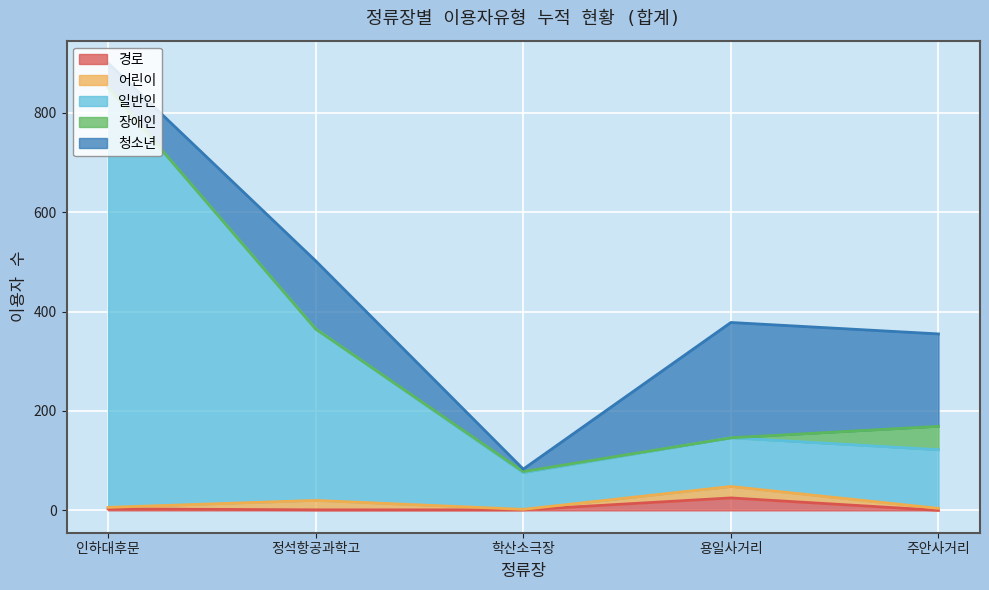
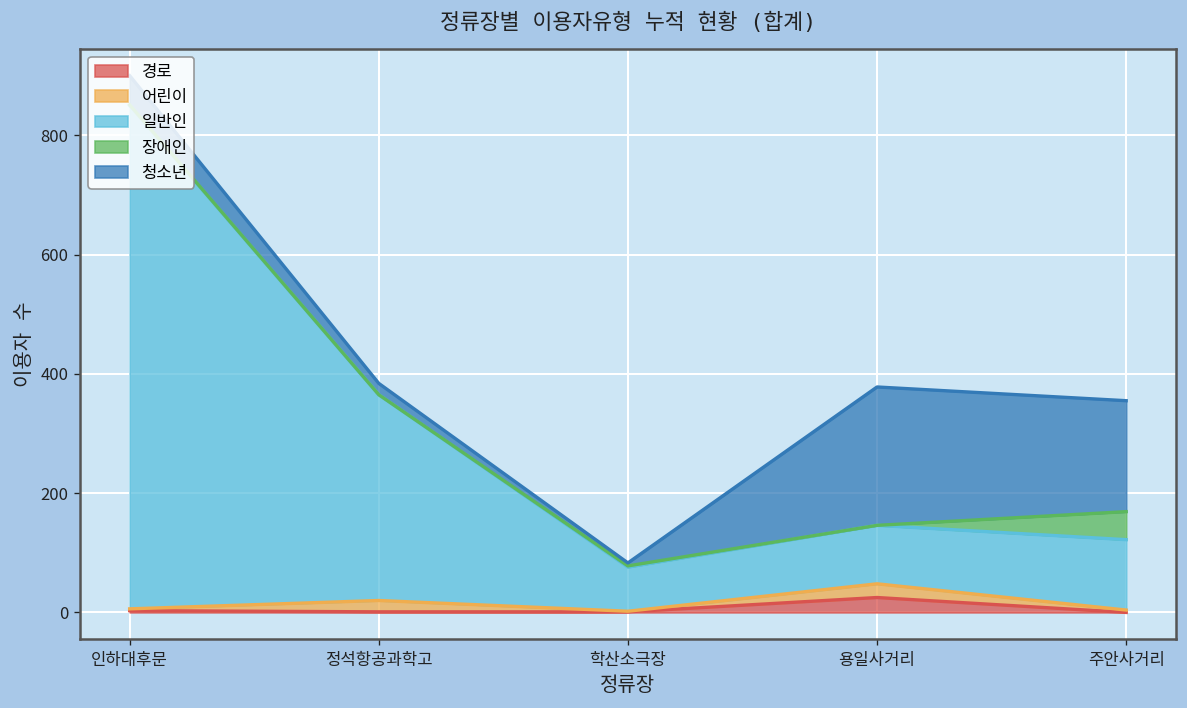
청소년, 정석항공과학고: 140 -> 20
